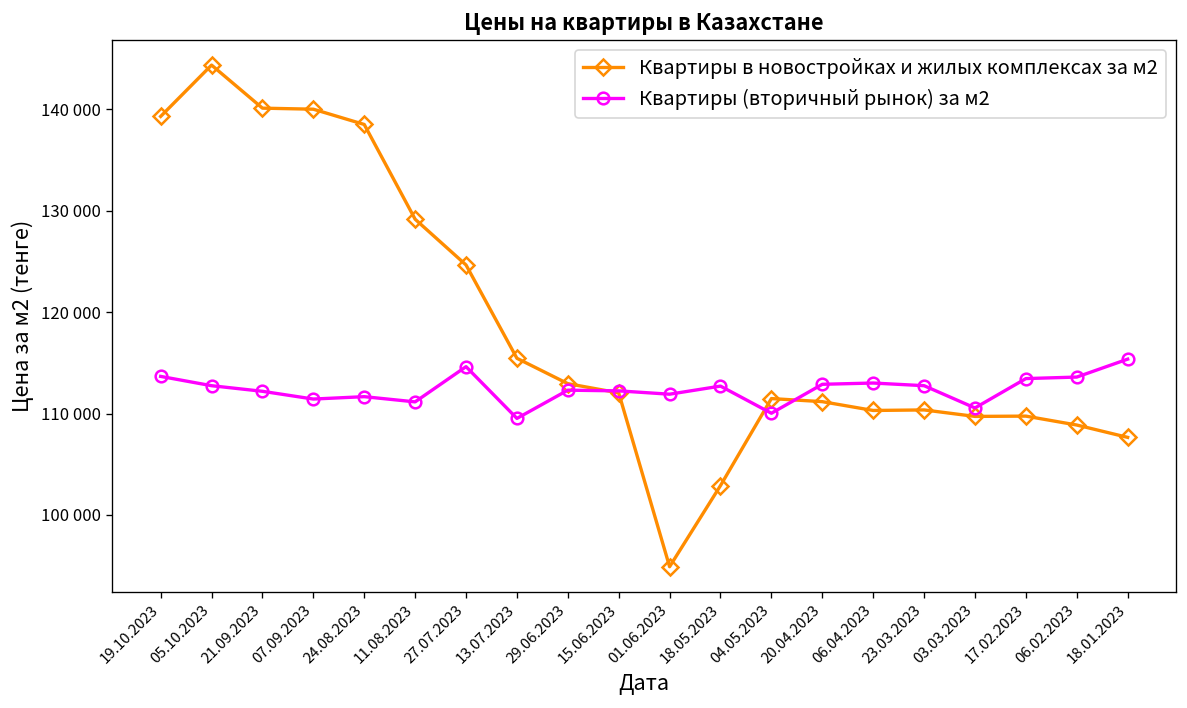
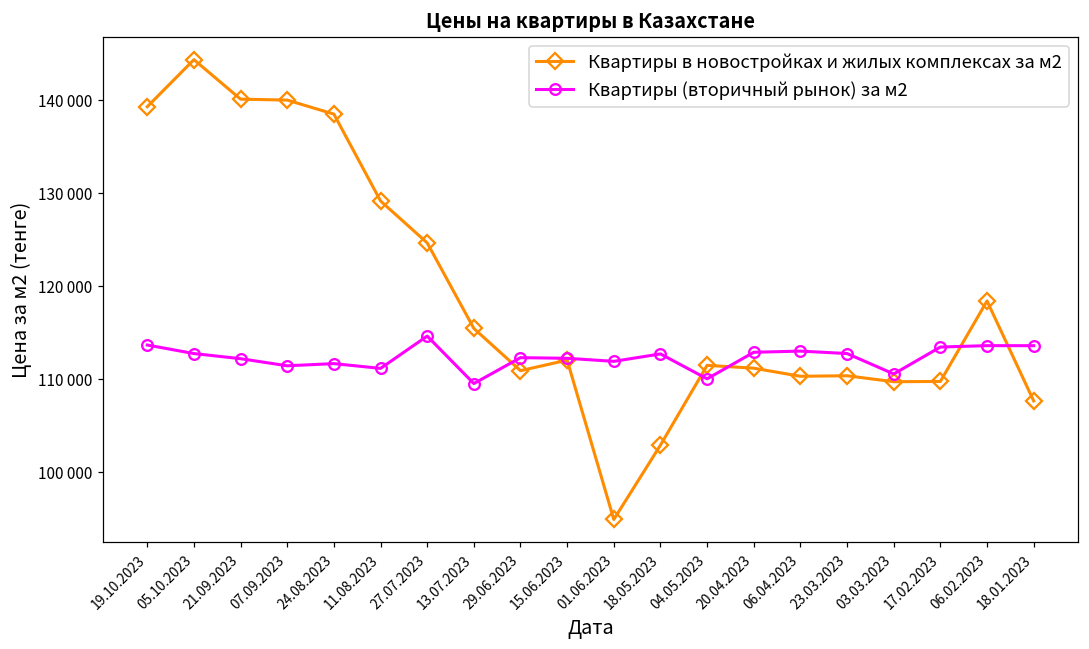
Квартиры в новостройках и жилых комплексах за м2, 29.06.2023: 113000 -> 111000
Квартиры в новостройках и жилых комплексах за м2, 06.02.2023: 109000 -> 118000
Квартиры (вторичный рынок) за м2, 18.01.2023: 115000 -> 114000
